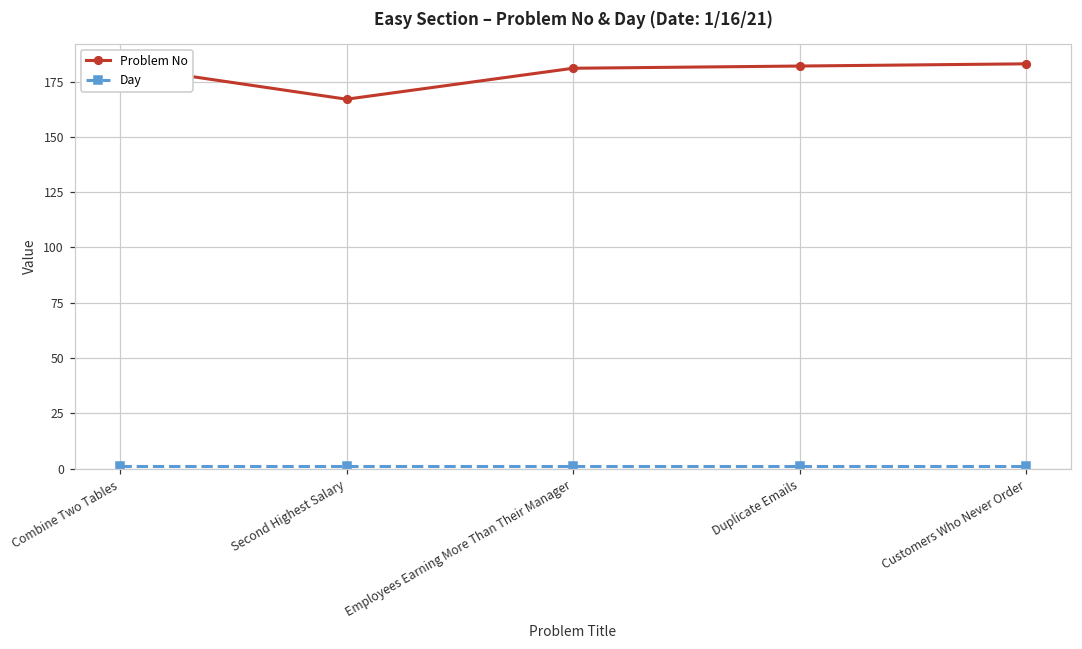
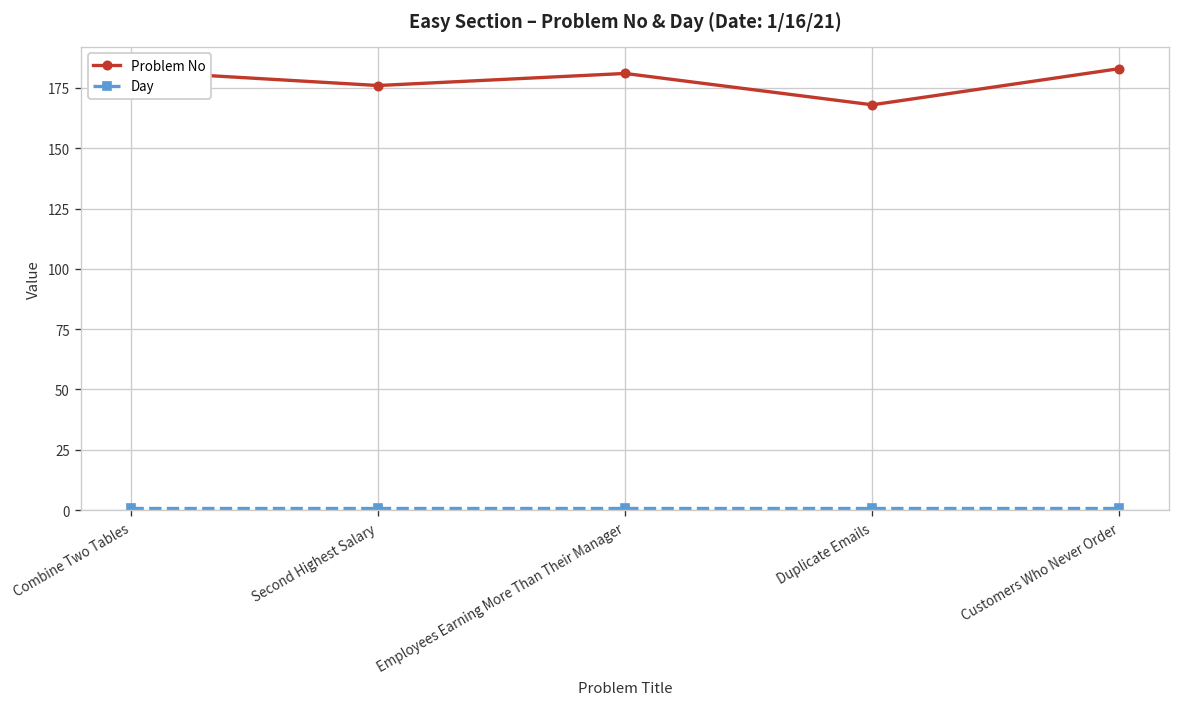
Problem No, Second Highest Salary: 167 -> 176
Problem No, Duplicate Emails: 182 -> 168
